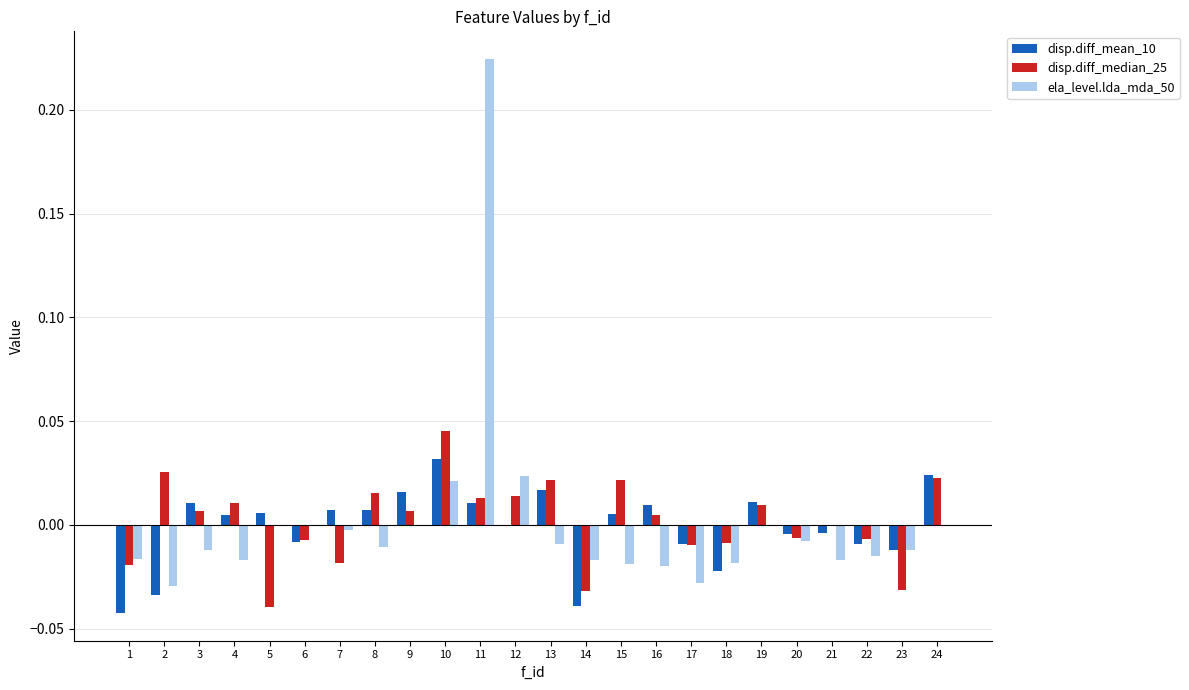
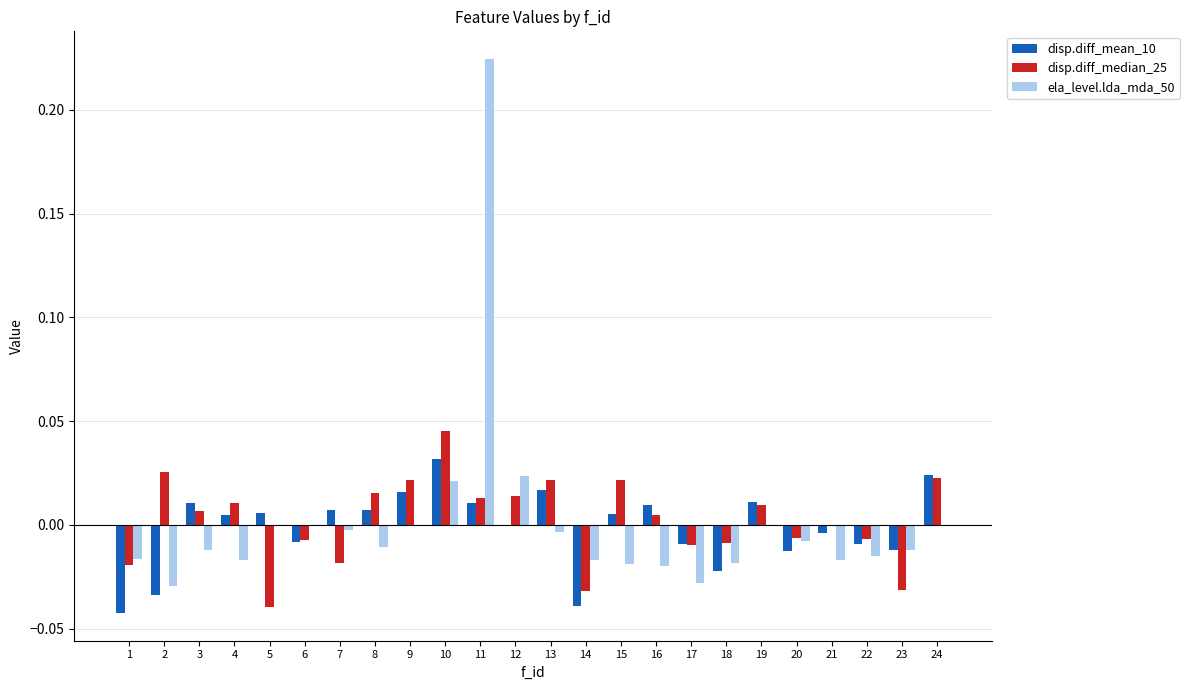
disp.diff_median_25, 9: 0.007 -> 0.021
ela_level.lda_mda_50, 13: -0.009 -> -0.004
disp.diff_mean_10, 20: -0.004 -> -0.013
